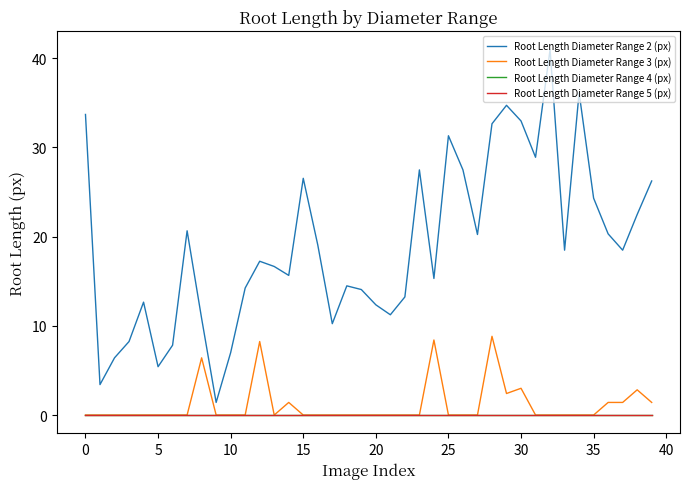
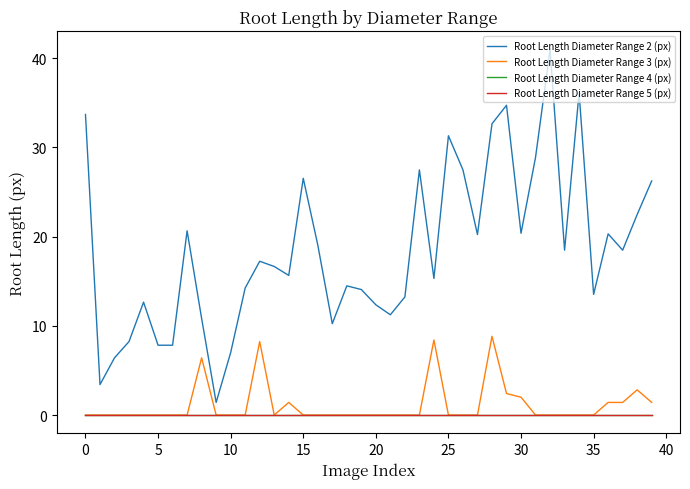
Root Length Diameter Range 2 (px), 5: 5 -> 8
Root Length Diameter Range 2 (px), 30: 33 -> 20
Root Length Diameter Range 3 (px), 30: 3 -> 2
Root Length Diameter Range 2 (px), 35: 24 -> 14
